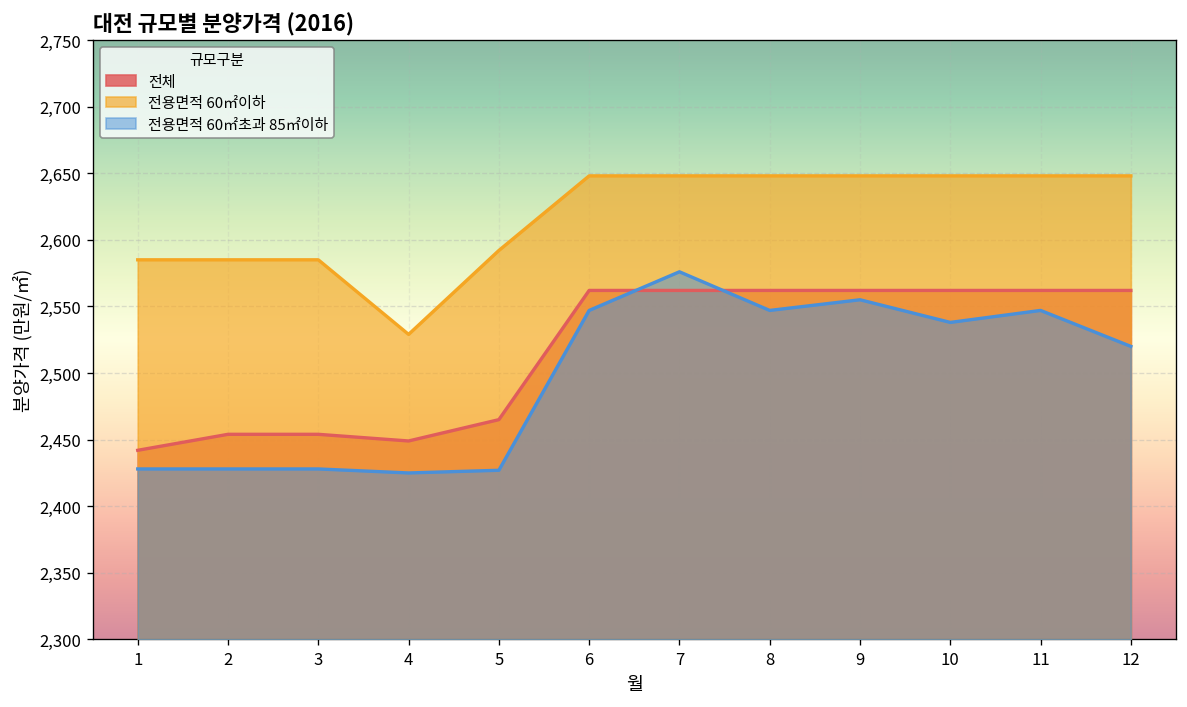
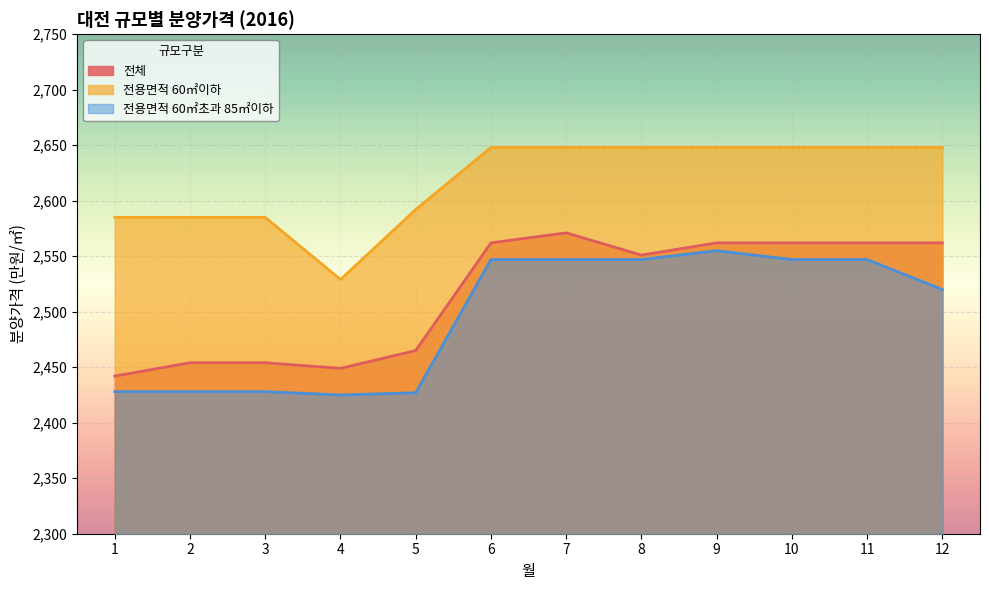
전체, 7: 2,562 -> 2,571
전용면적 60㎡초과 85㎡이하, 7: 2,576 -> 2,547
전체, 8: 2,562 -> 2,551
전용면적 60㎡초과 85㎡이하, 10: 2,538 -> 2,547
